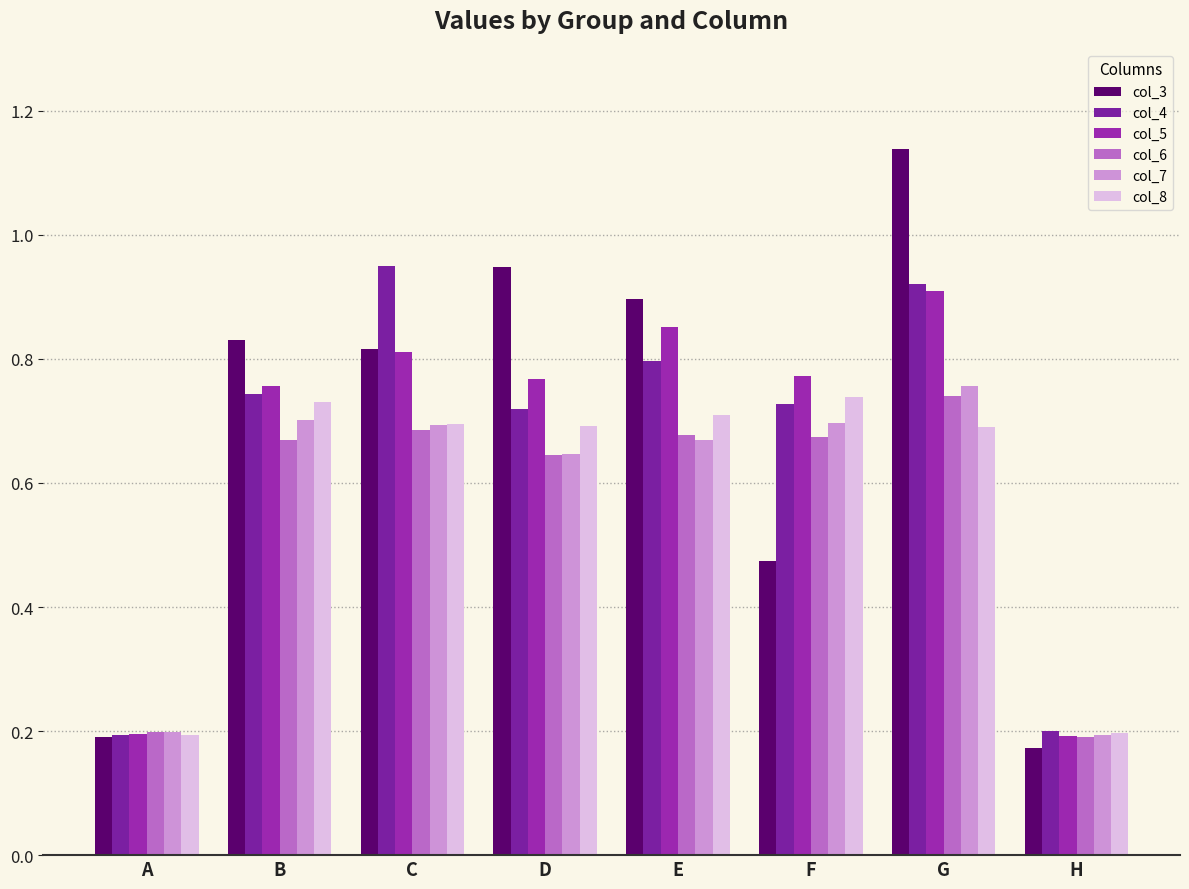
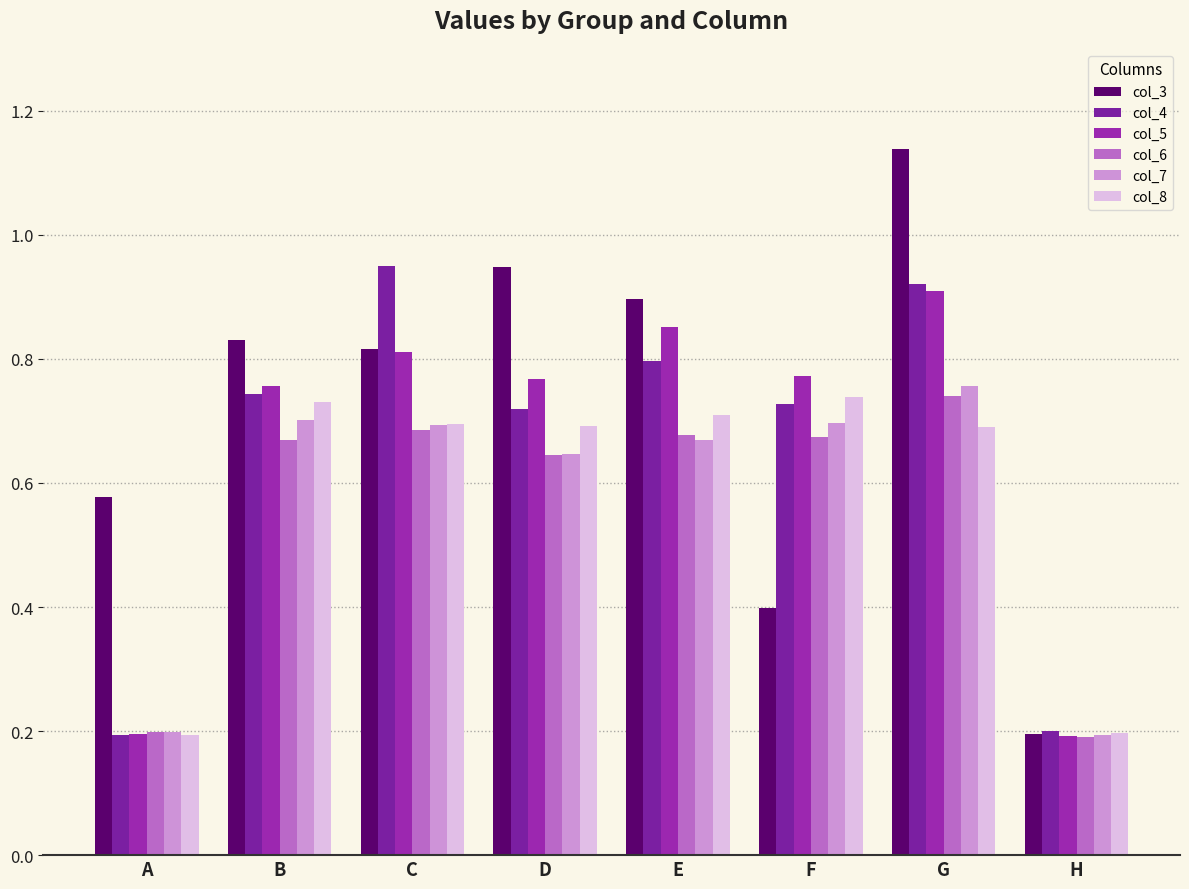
col_3, A: 0.19 -> 0.58
col_3, F: 0.48 -> 0.40
col_3, H: 0.17 -> 0.20
